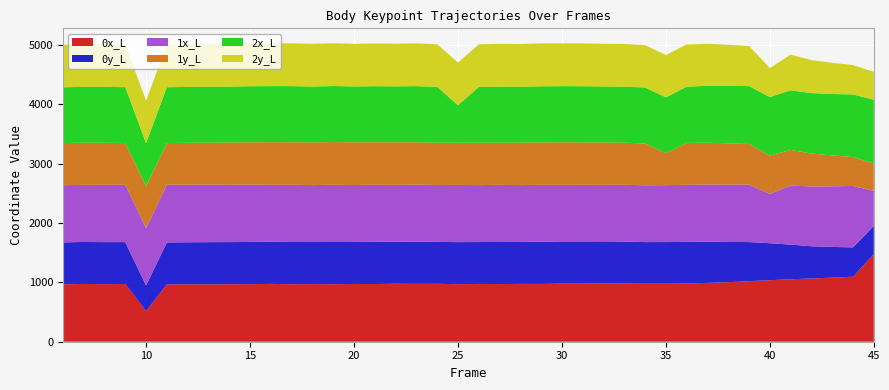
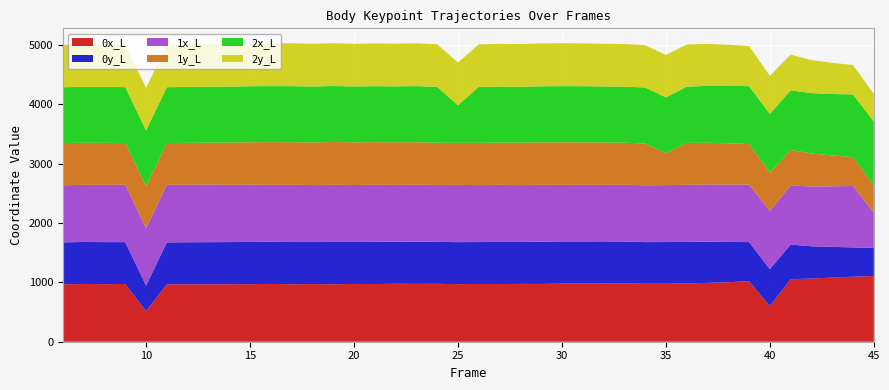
2x_L, 10: 700 -> 900
0x_L, 40: 1000 -> 600
1x_L, 40: 800 -> 1000
2y_L, 40: 500 -> 600
0x_L, 45: 1500 -> 1100
